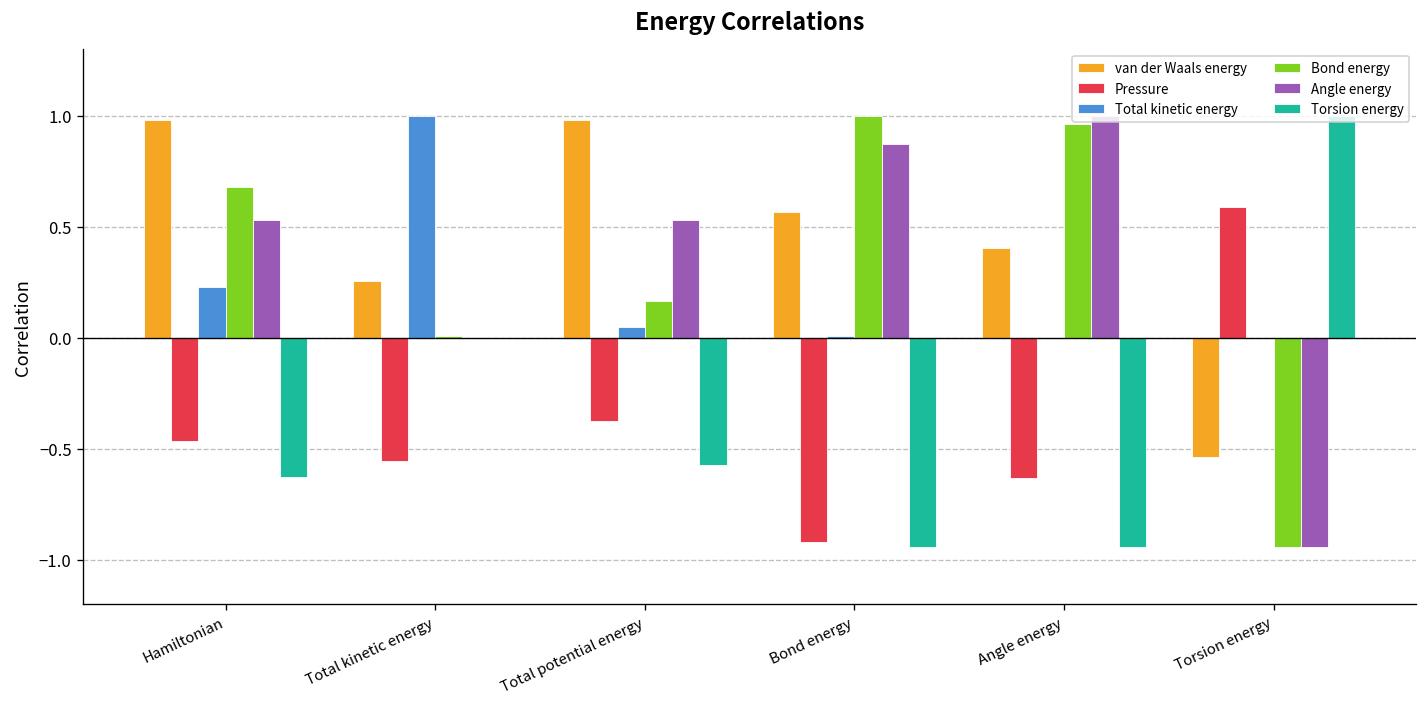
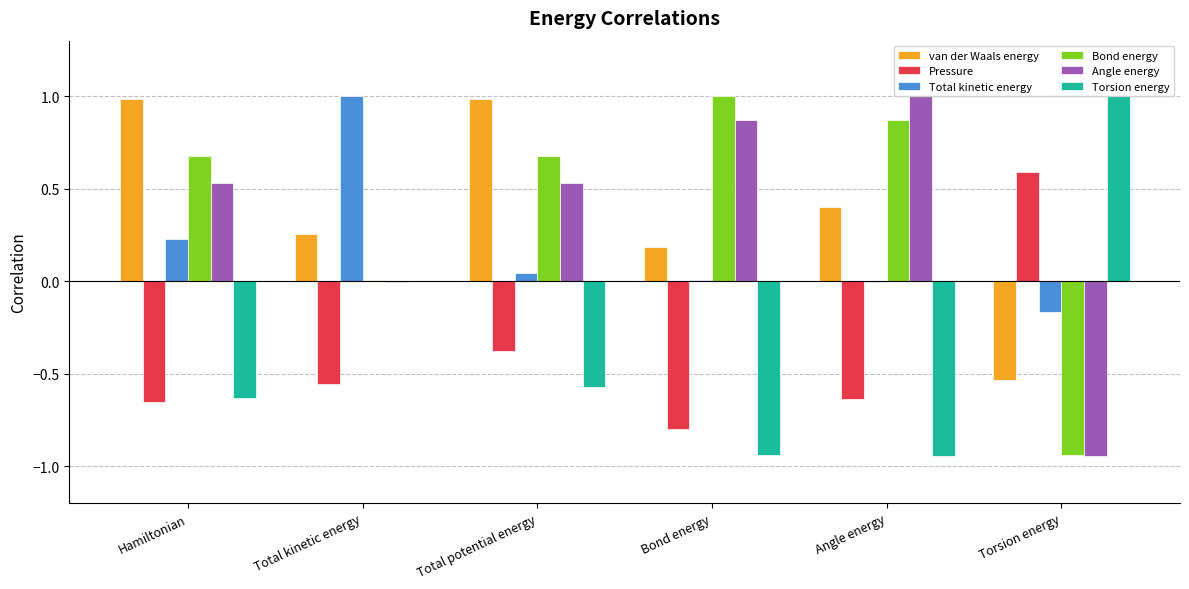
Pressure, Hamiltonian: -0.47 -> -0.65
Bond energy, Total potential energy: 0.16 -> 0.68
van der Waals energy, Bond energy: 0.57 -> 0.19
Pressure, Bond energy: -0.92 -> -0.80
Bond energy, Angle energy: 0.96 -> 0.87
Total kinetic energy, Torsion energy: 0.00 -> -0.17
